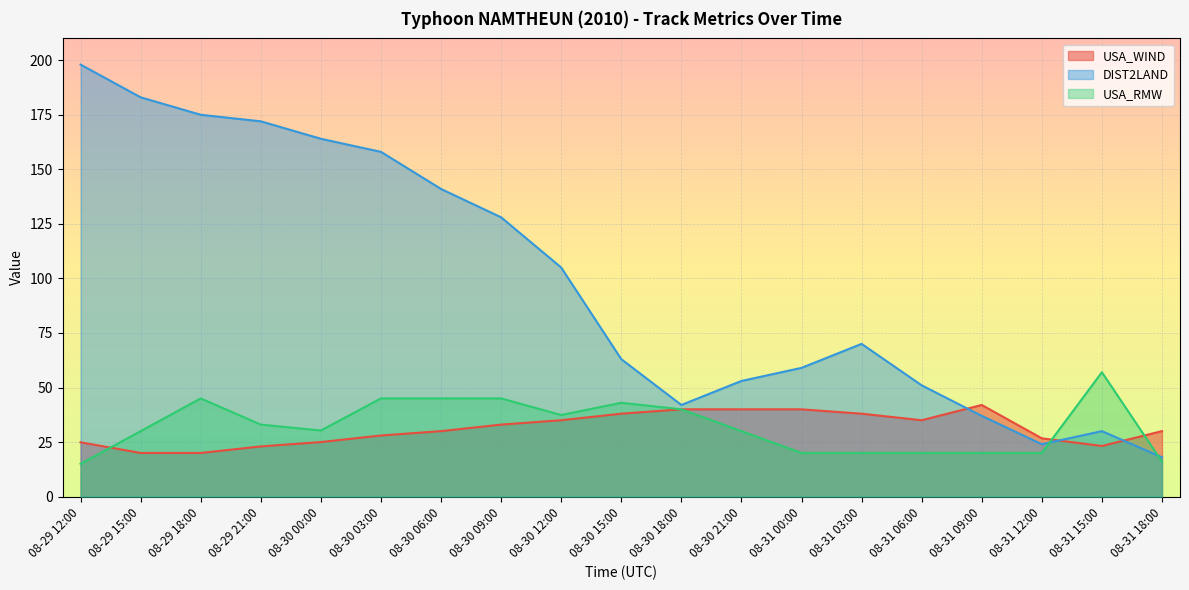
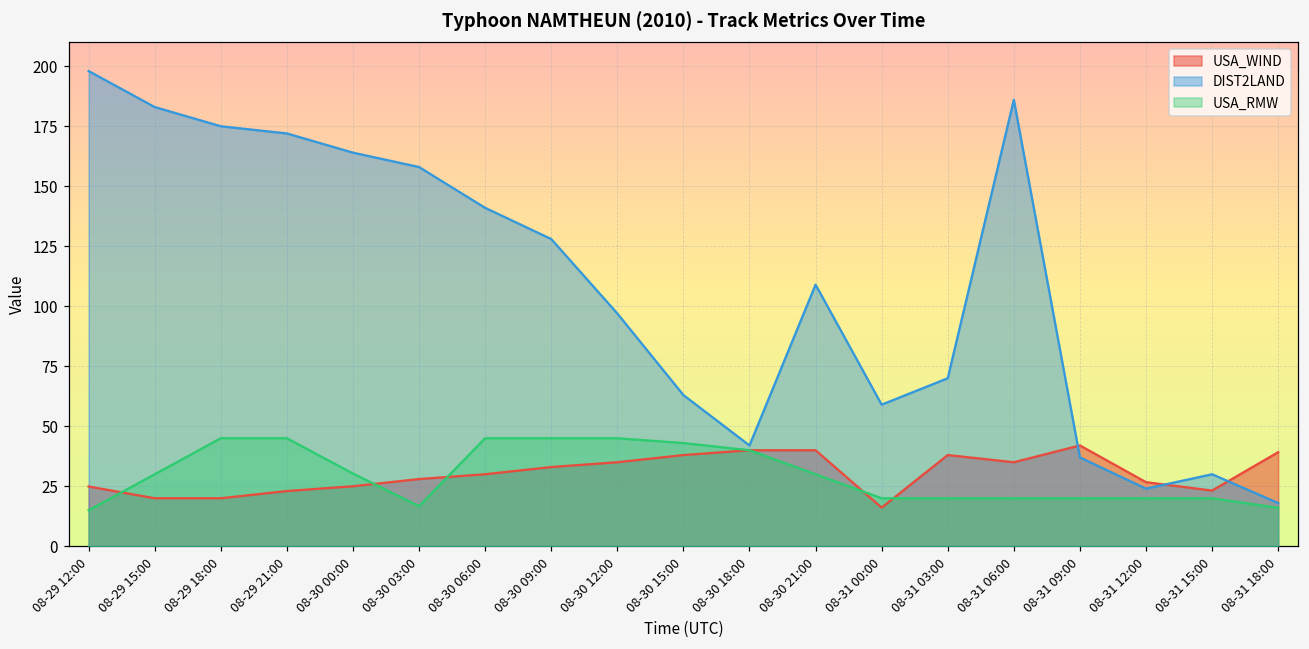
USA_RMW, 08-29 21:00: 33 -> 45
USA_RMW, 08-30 03:00: 45 -> 17
DIST2LAND, 08-30 12:00: 105 -> 97
USA_RMW, 08-30 12:00: 37 -> 45
DIST2LAND, 08-30 21:00: 53 -> 109
USA_WIND, 08-31 00:00: 40 -> 16
DIST2LAND, 08-31 06:00: 51 -> 186
USA_RMW, 08-31 15:00: 57 -> 20
USA_WIND, 08-31 18:00: 30 -> 39
